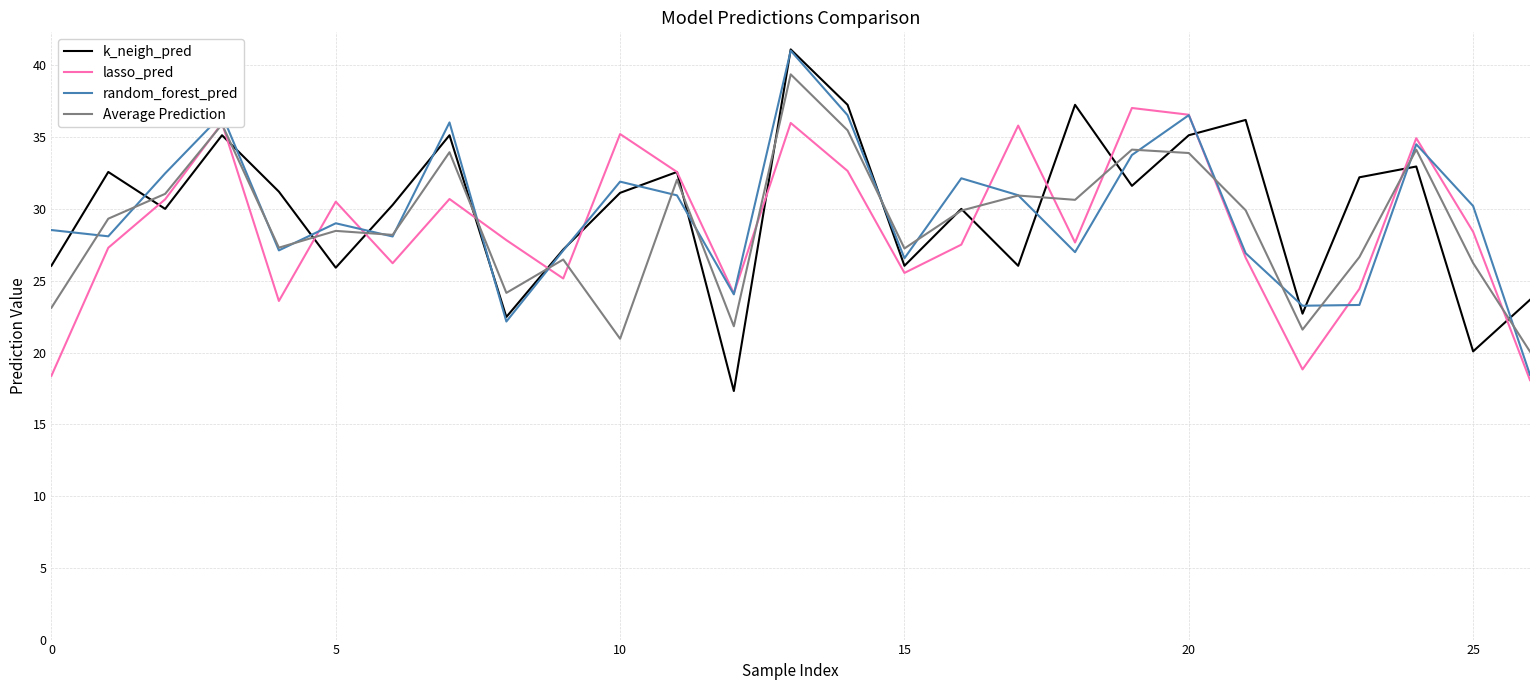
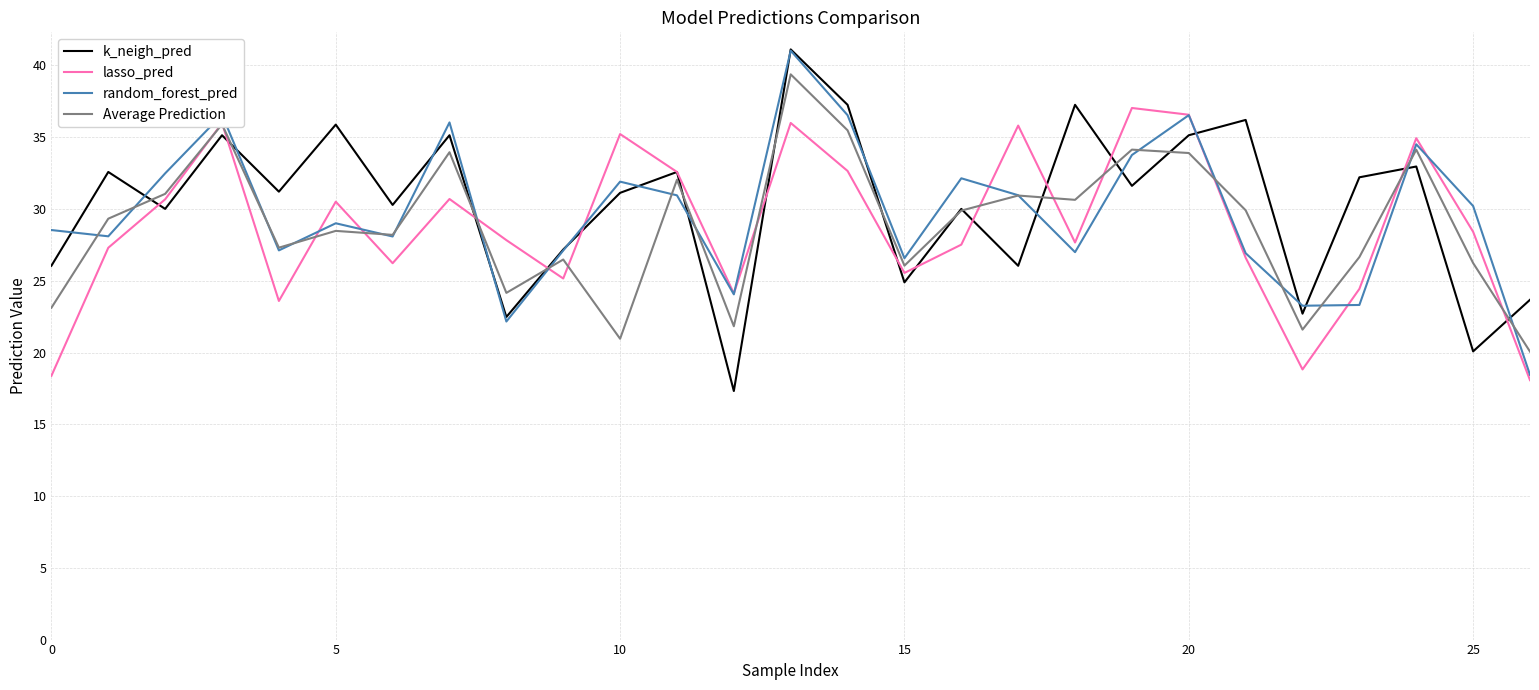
k_neigh_pred, 5: 25.9 -> 35.9
k_neigh_pred, 15: 26.0 -> 24.9
Average Prediction, 15: 27.2 -> 26.1
